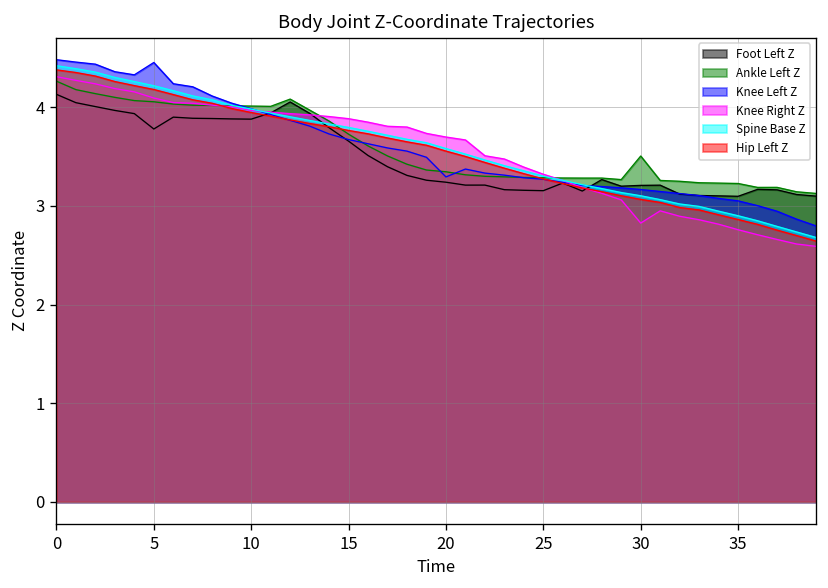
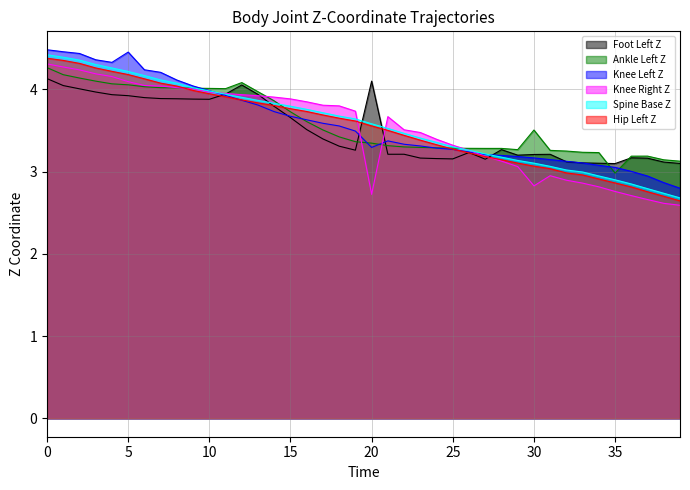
Foot Left Z, 5: 3.8 -> 3.9
Foot Left Z, 20: 3.2 -> 4.1
Knee Right Z, 20: 3.7 -> 2.7
Ankle Left Z, 35: 3.2 -> 3.0
